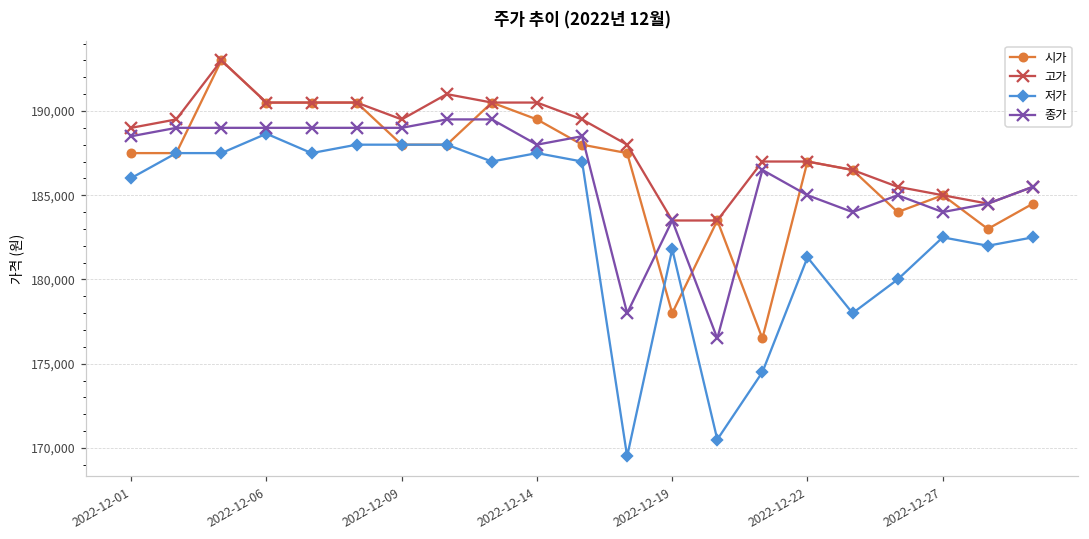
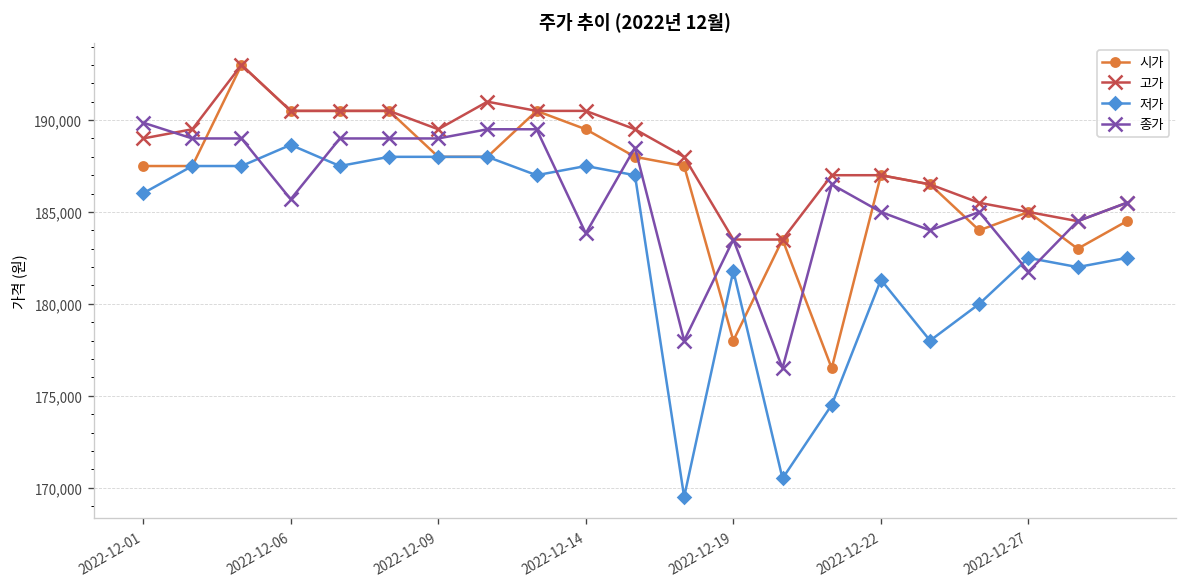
종가, 2022-12-01: 188,500 -> 189,900
종가, 2022-12-06: 189,000 -> 185,700
종가, 2022-12-14: 188,000 -> 183,800
종가, 2022-12-27: 184,000 -> 181,800
